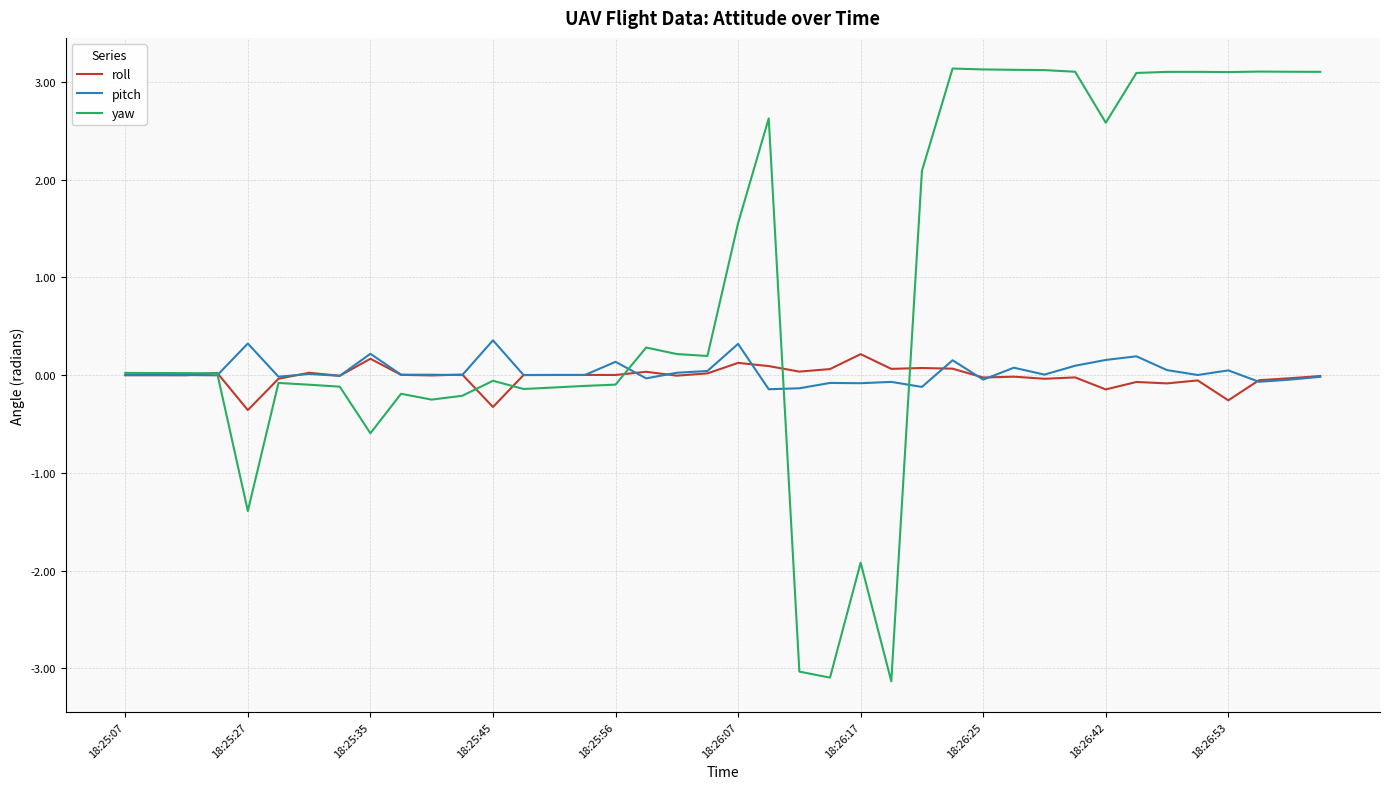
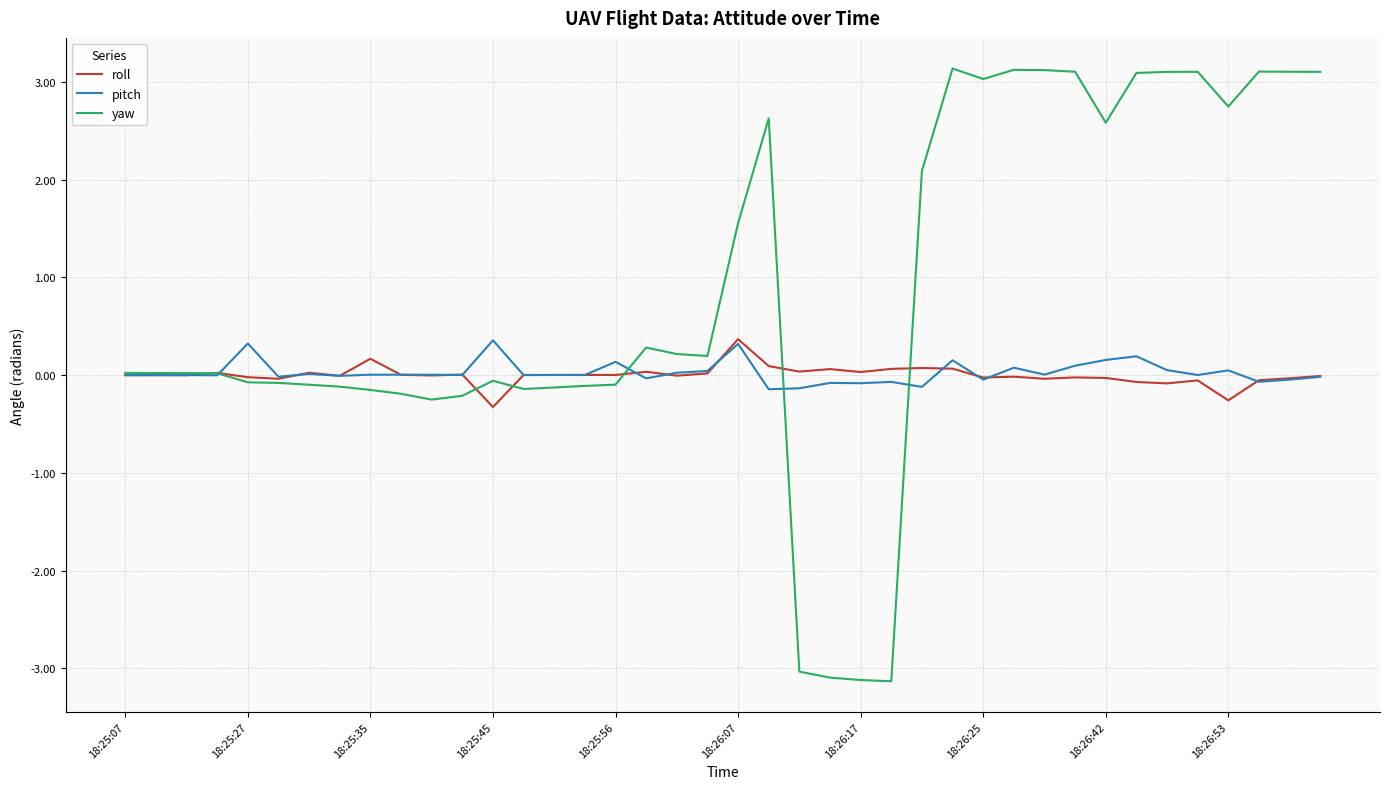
roll, 18:25:27: -0.4 -> 0.0
yaw, 18:25:27: -1.4 -> -0.1
pitch, 18:25:35: 0.2 -> 0.0
yaw, 18:25:35: -0.6 -> -0.2
roll, 18:26:07: 0.1 -> 0.4
roll, 18:26:17: 0.2 -> 0.0
yaw, 18:26:17: -1.9 -> -3.1
yaw, 18:26:25: 3.1 -> 3.0
roll, 18:26:42: -0.1 -> 0.0
yaw, 18:26:53: 3.1 -> 2.7
